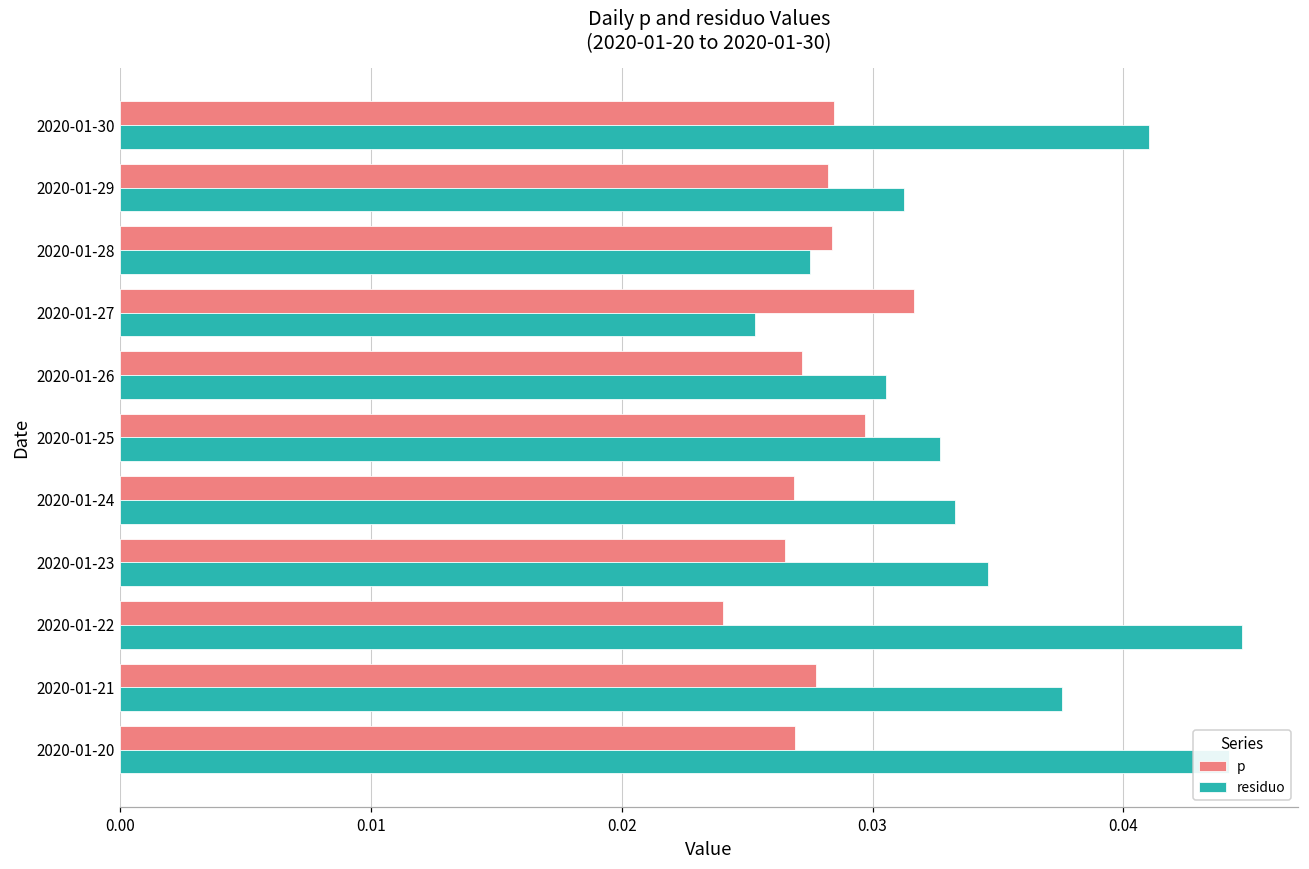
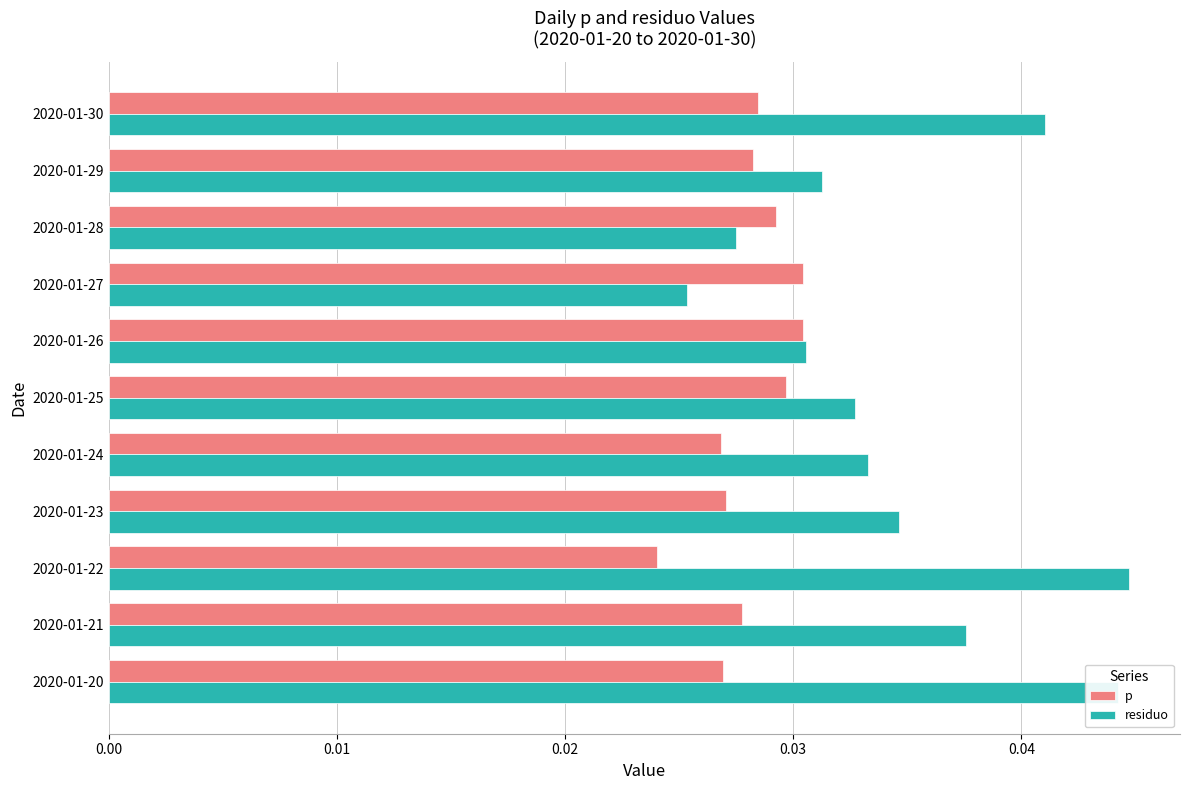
p, 2020-01-28: 0.0284 -> 0.0292
p, 2020-01-27: 0.0317 -> 0.0304
p, 2020-01-26: 0.0272 -> 0.0305
p, 2020-01-23: 0.0265 -> 0.0271
